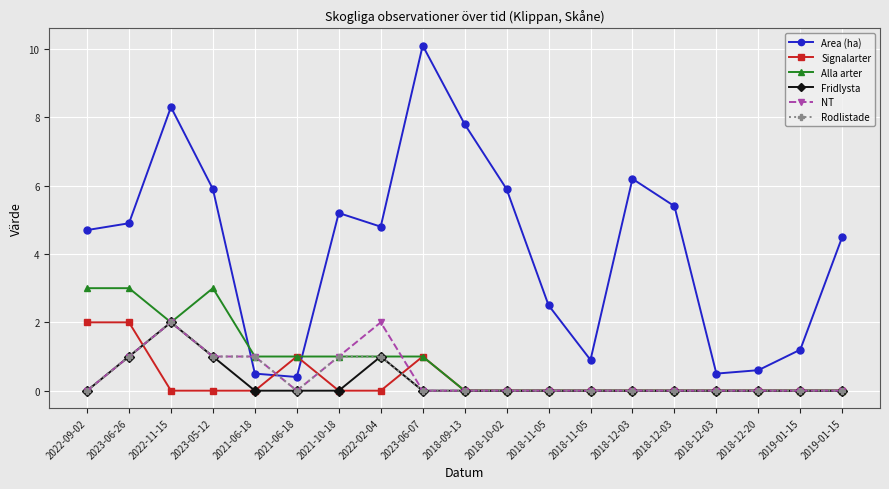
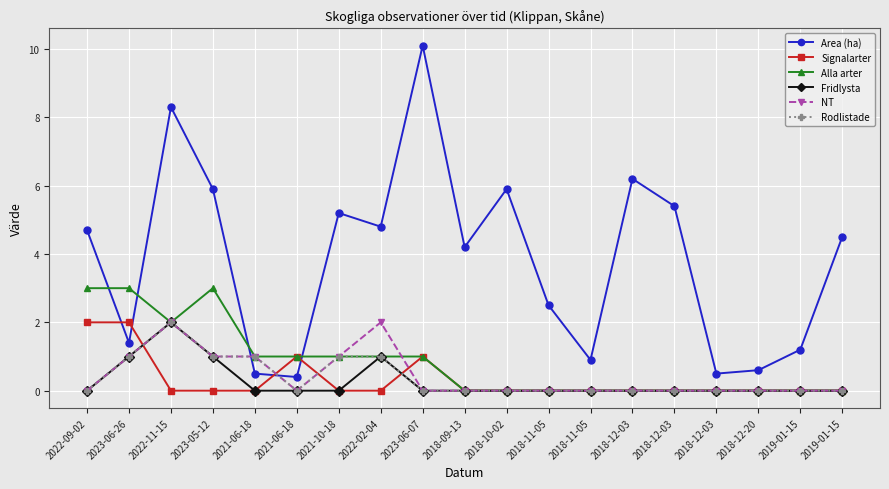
Area (ha), 2023-06-26: 4.9 -> 1.4
Area (ha), 2018-09-13: 7.8 -> 4.2
